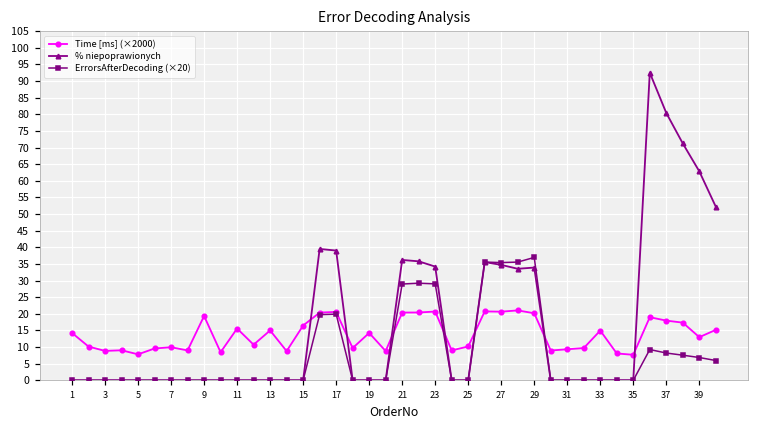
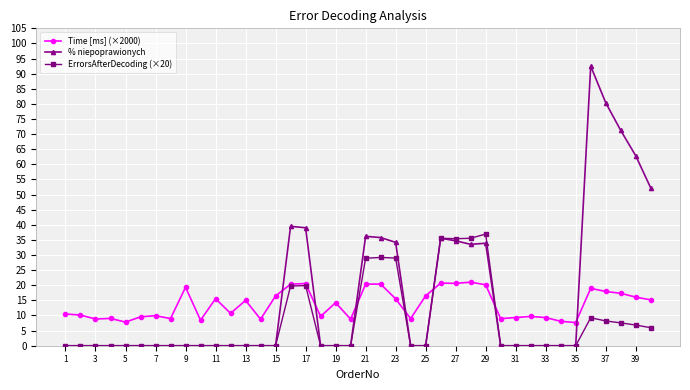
Time [ms] (×2000), 1: 14 -> 10
Time [ms] (×2000), 23: 21 -> 16
Time [ms] (×2000), 25: 10 -> 16
Time [ms] (×2000), 33: 15 -> 9
Time [ms] (×2000), 39: 13 -> 16
